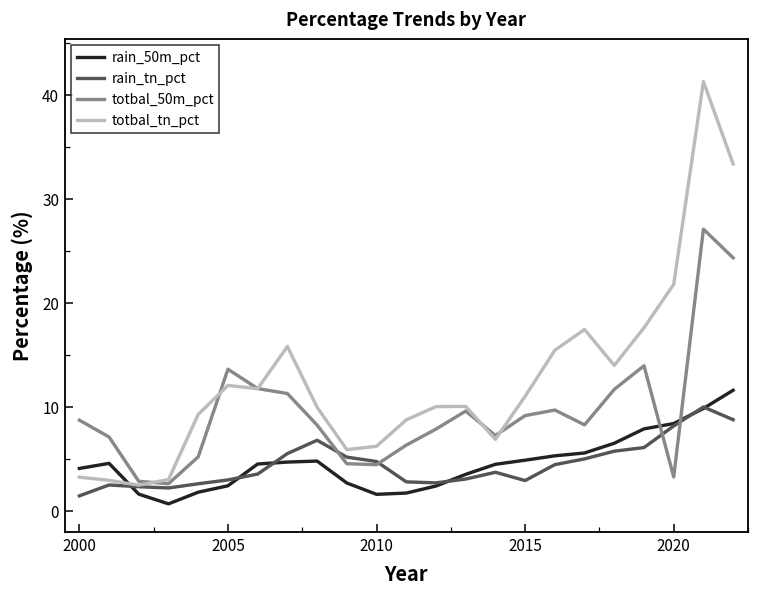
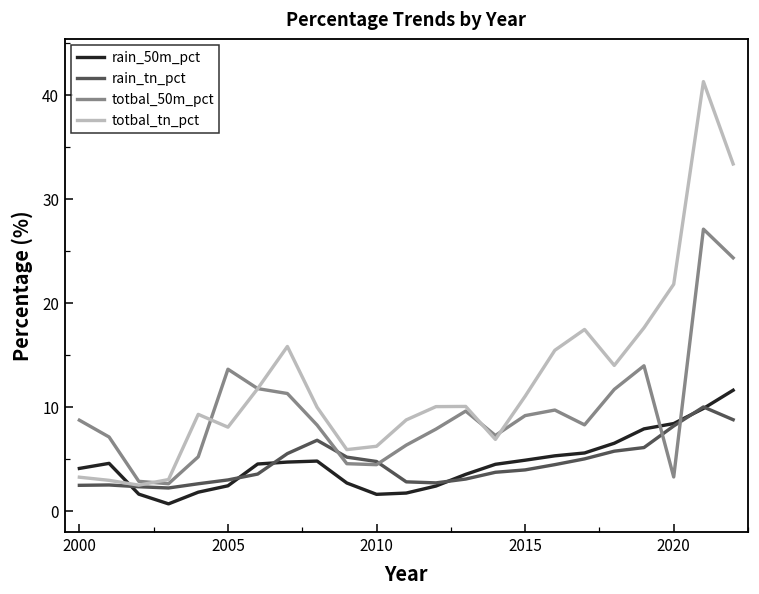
rain_tn_pct, 2000: 1 -> 3
totbal_tn_pct, 2005: 12 -> 8
rain_tn_pct, 2015: 3 -> 4
